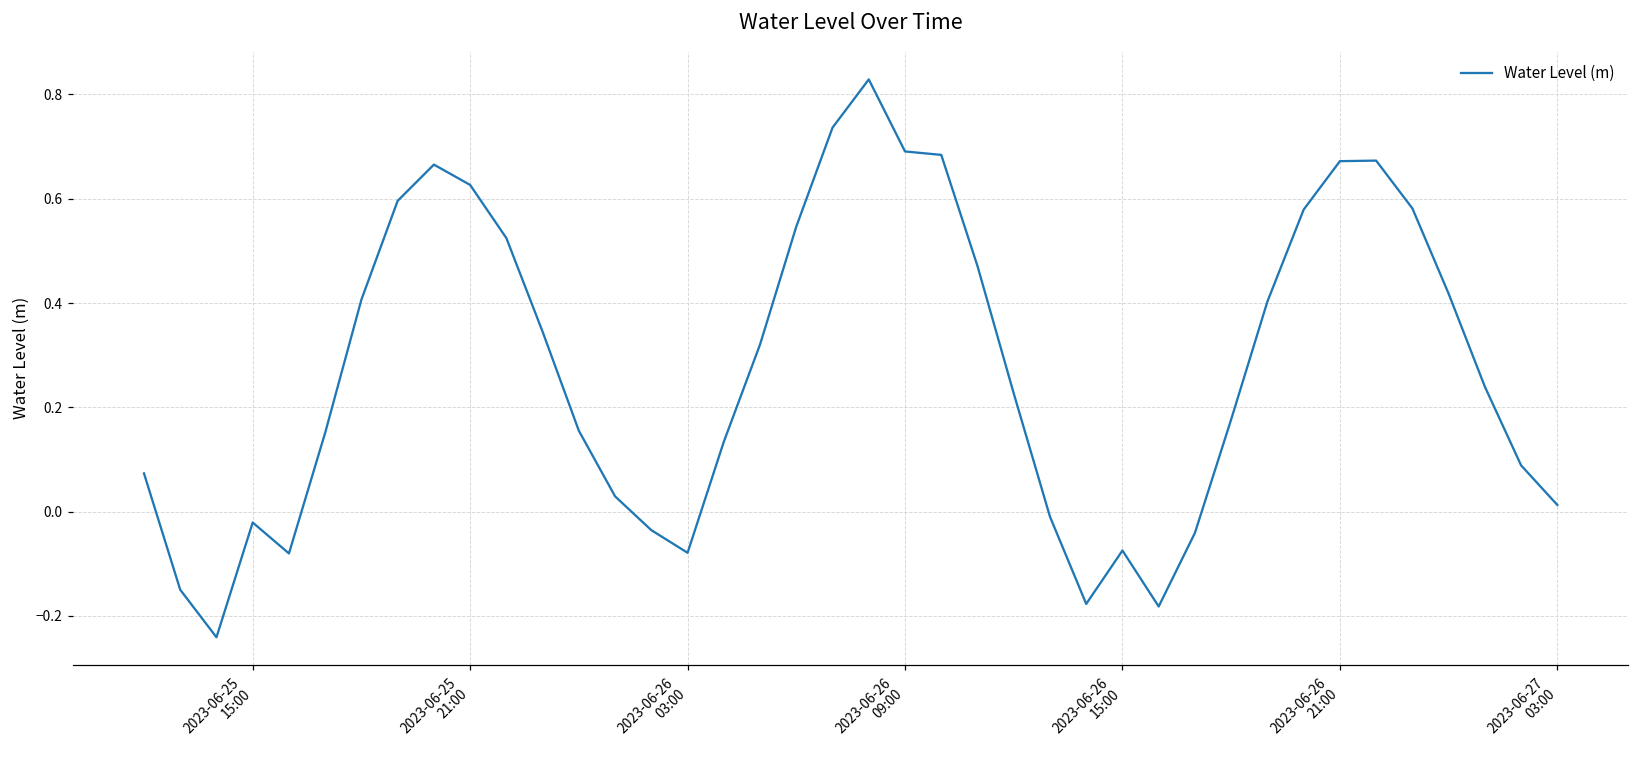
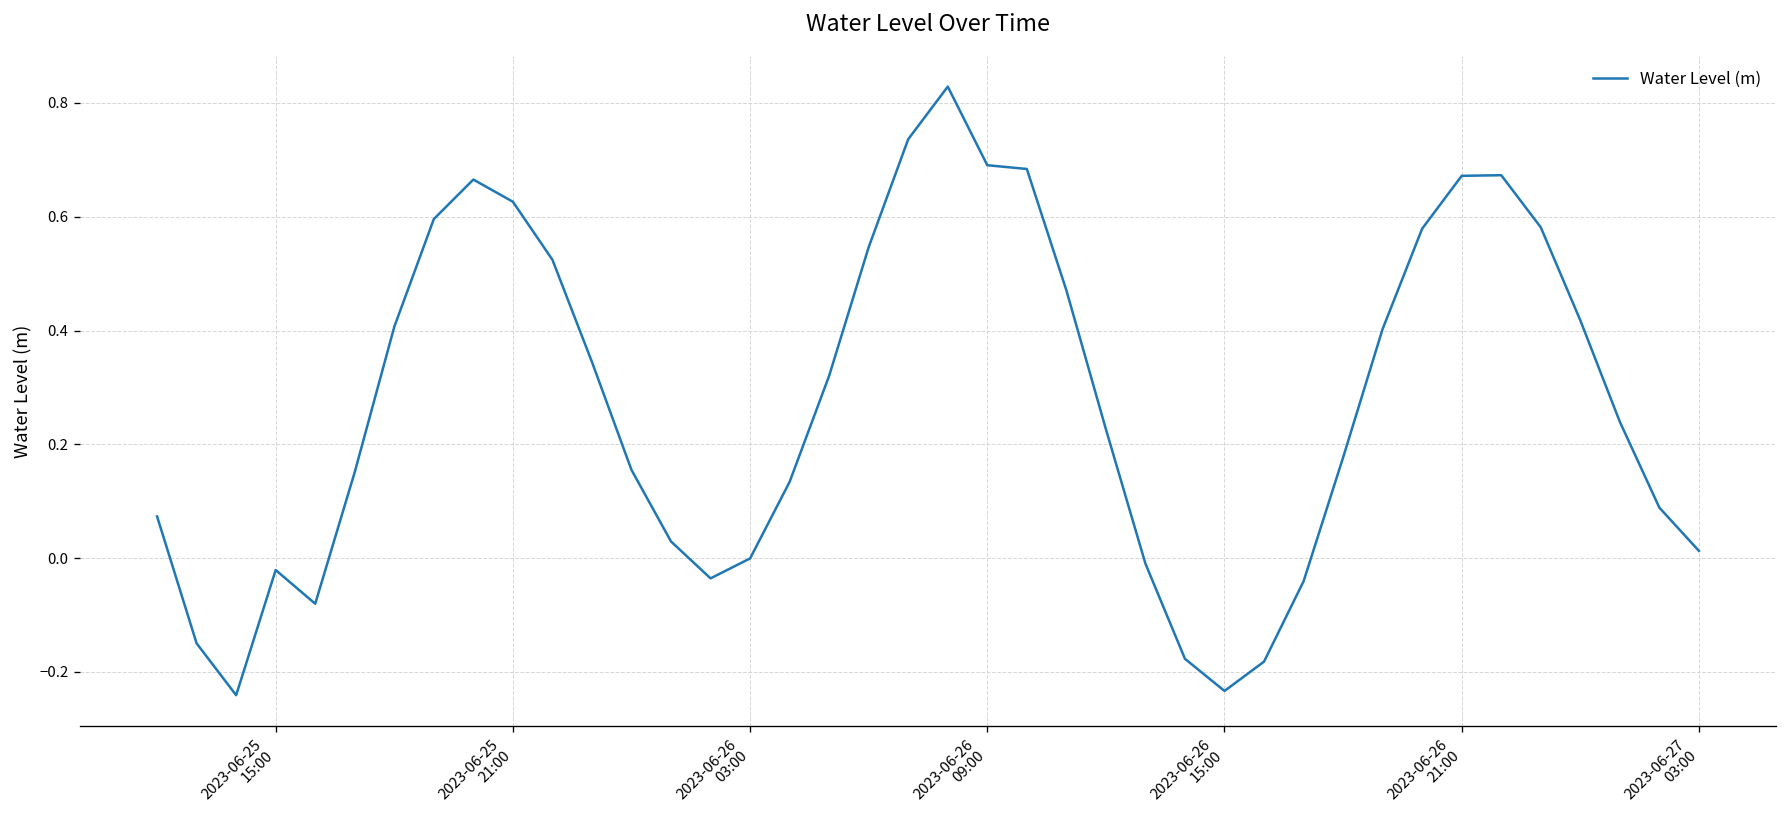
2023-06-26 03:00: -0.08 -> 0.00
2023-06-26 15:00: -0.07 -> -0.23
